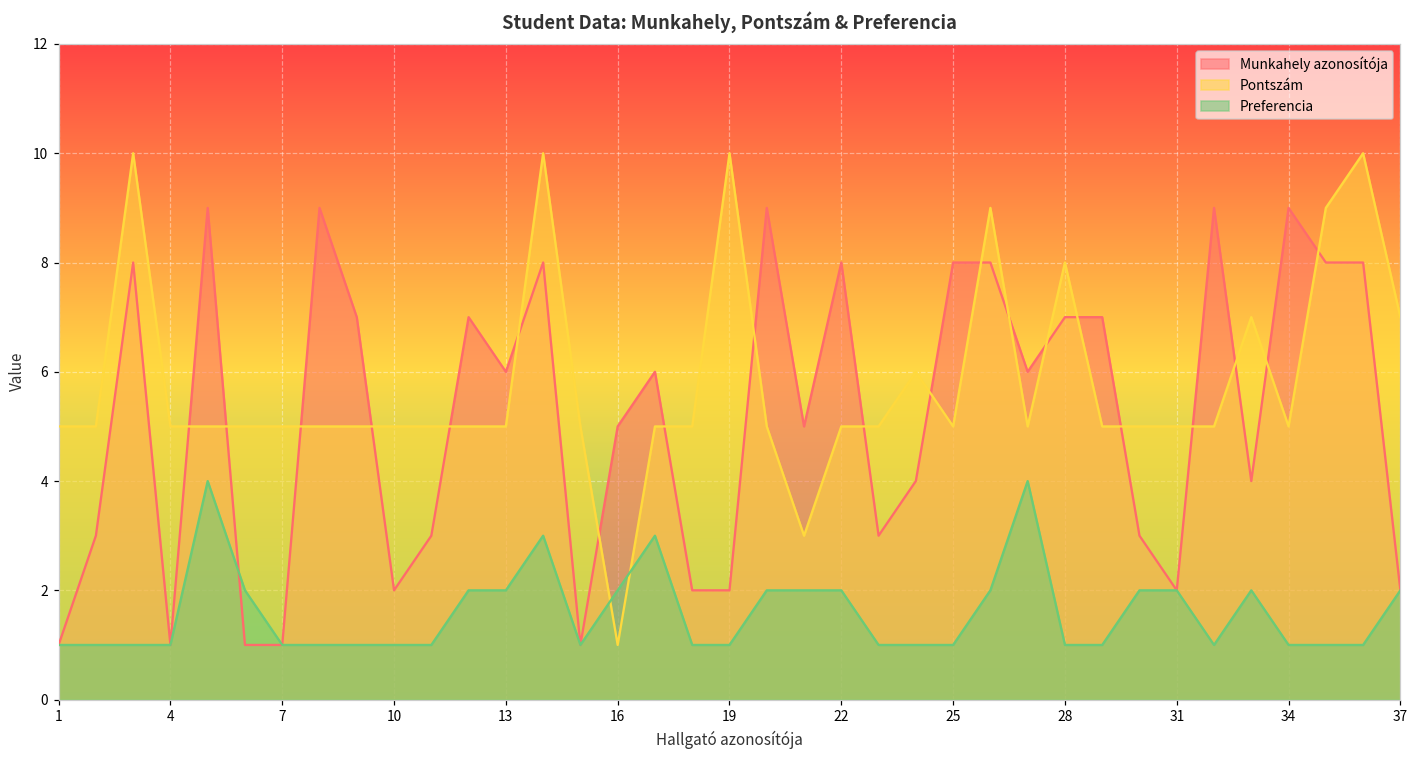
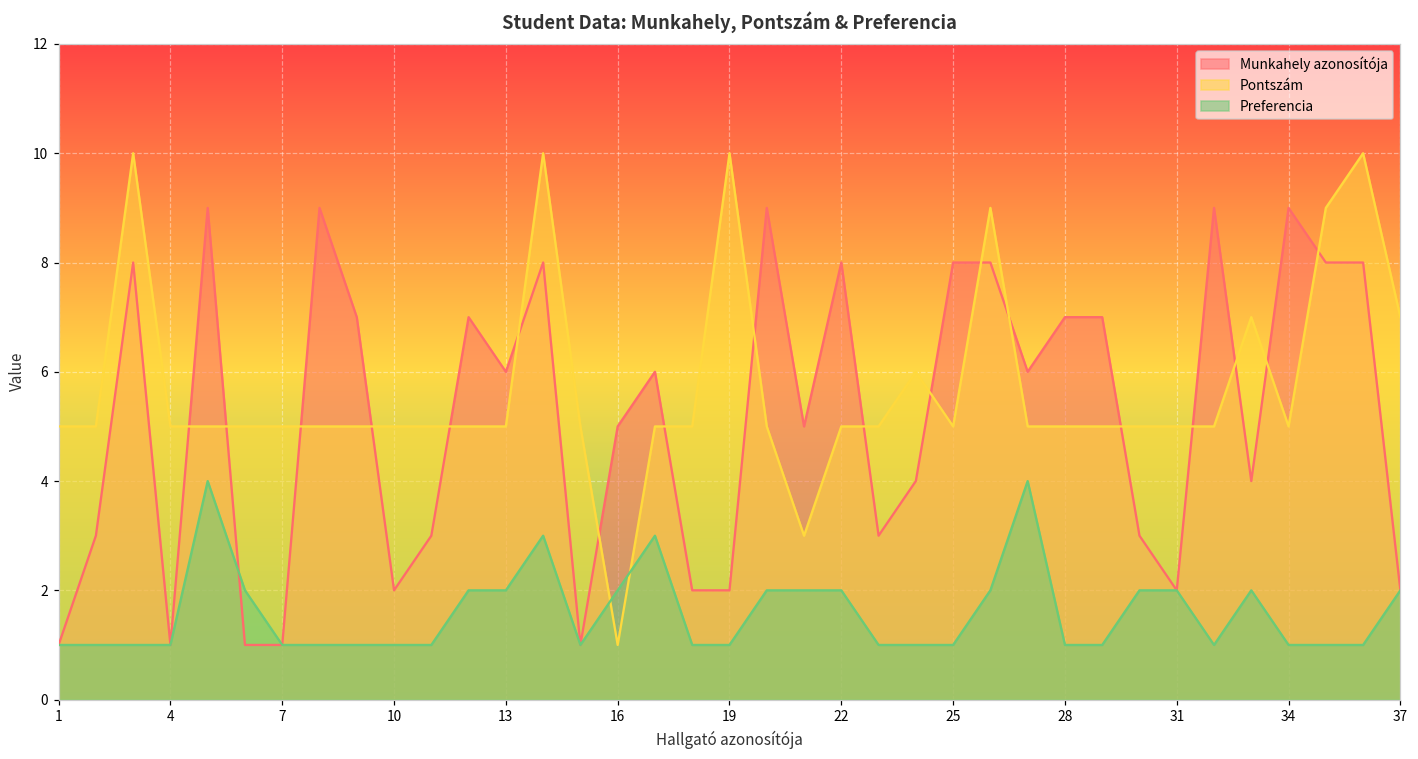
Pontszám, 28: 8 -> 5
